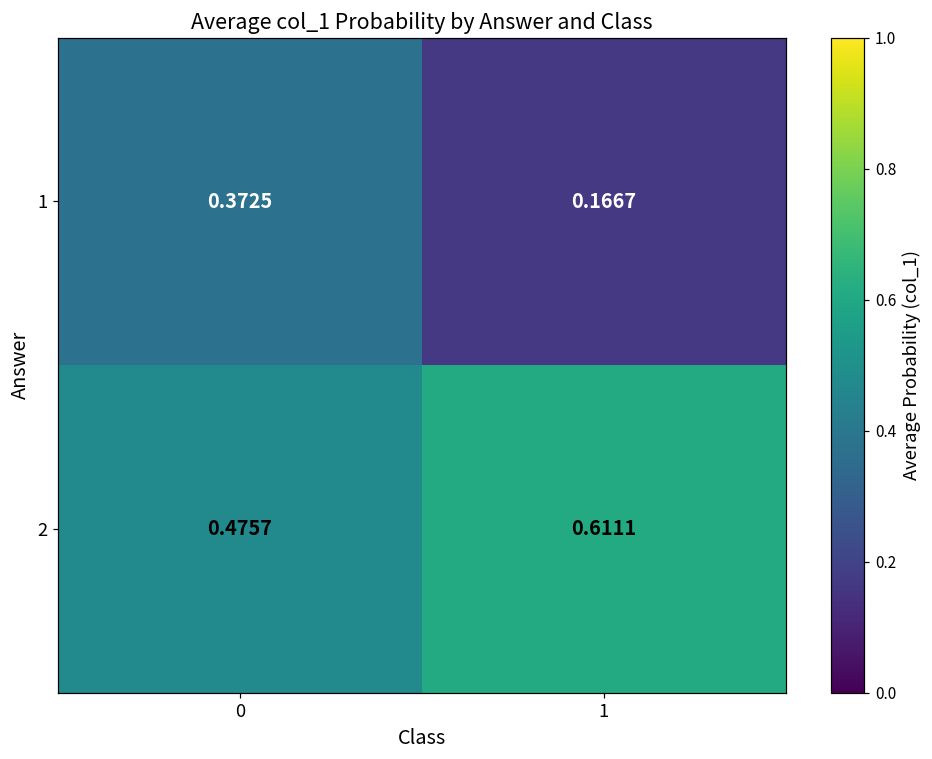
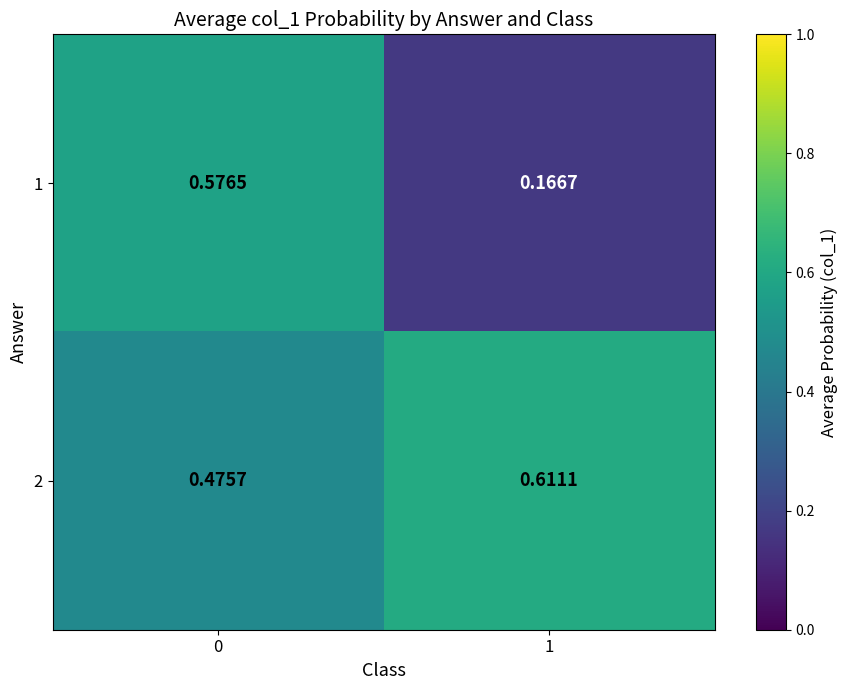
1, 0: 0.3725 -> 0.5765
